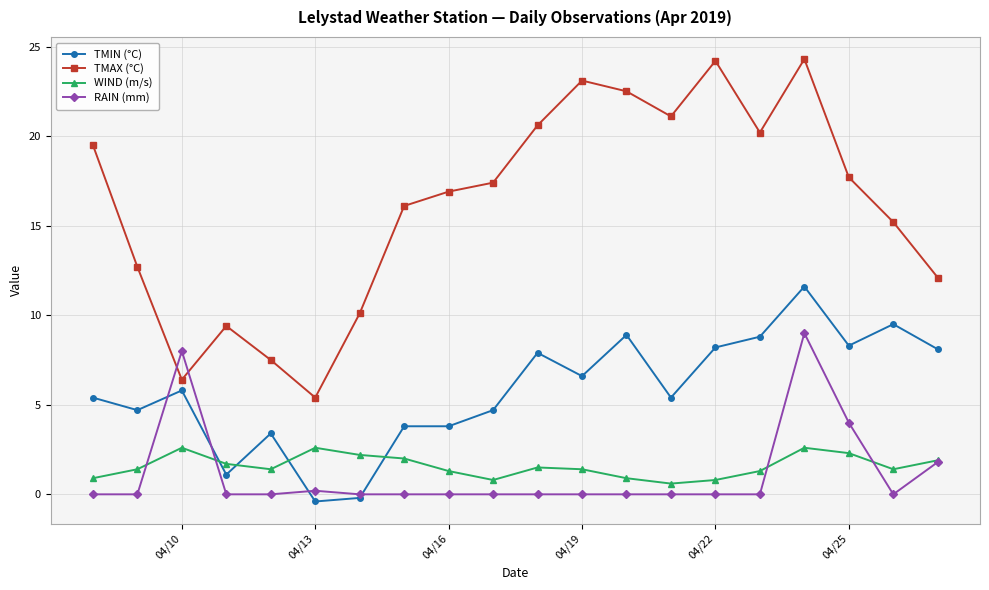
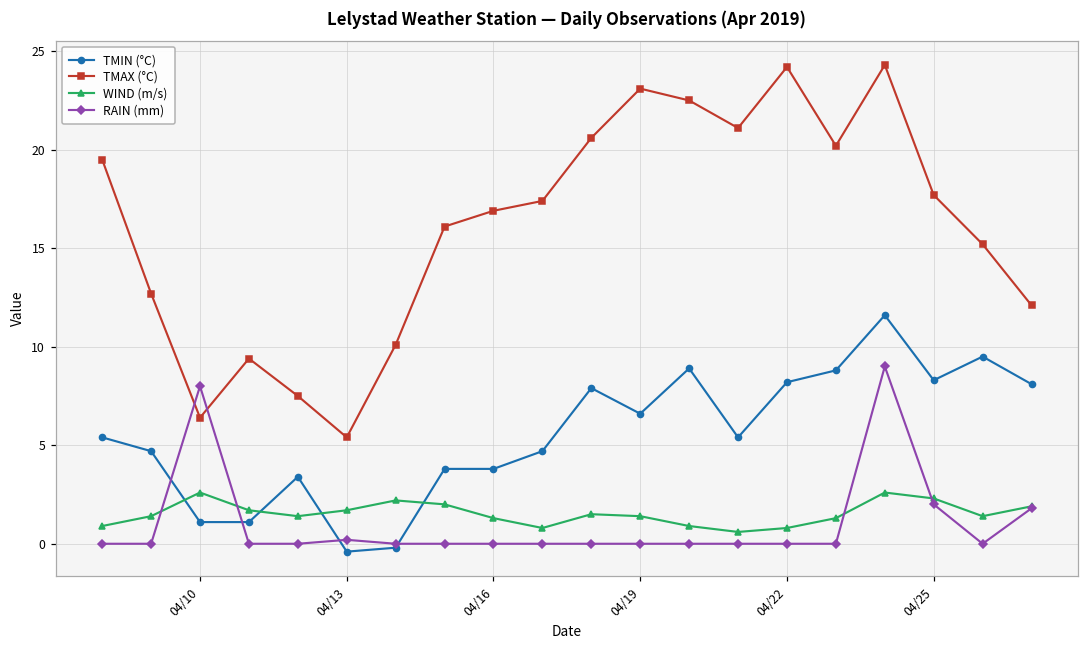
TMIN (°C), 04/10: 5.8 -> 1.1
WIND (m/s), 04/13: 2.6 -> 1.7
RAIN (mm), 04/25: 4 -> 2
